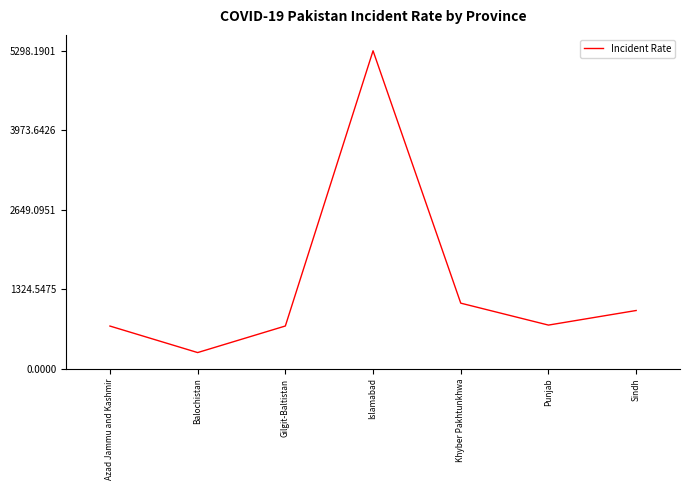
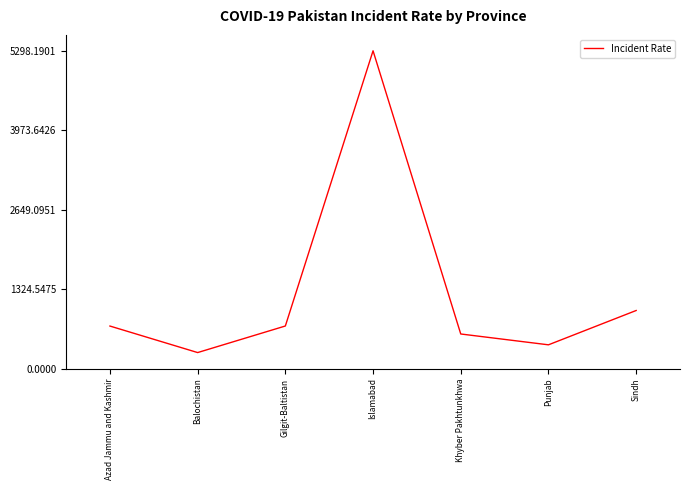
Khyber Pakhtunkhwa: 1100 -> 600
Punjab: 700 -> 400
